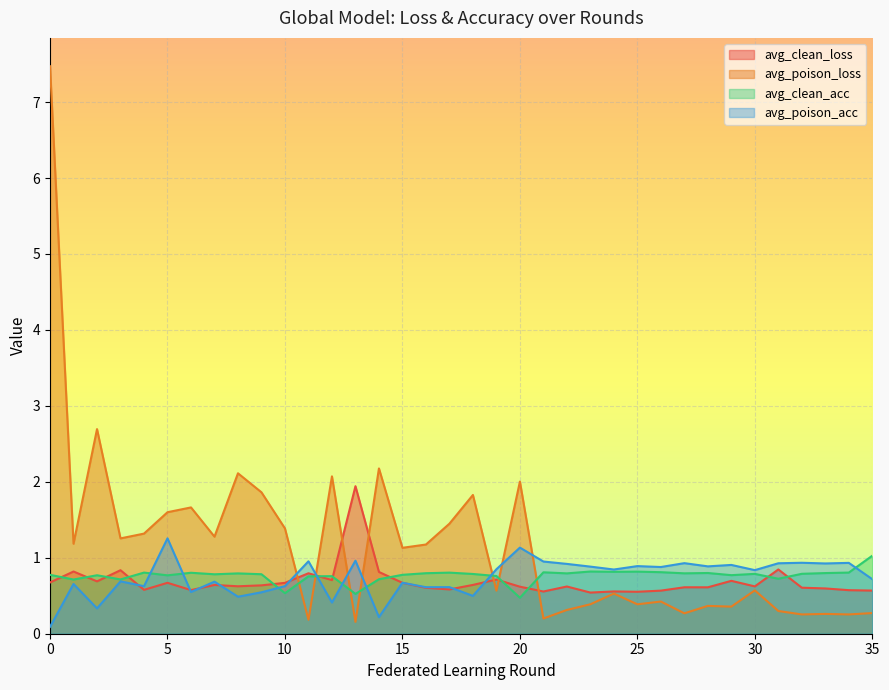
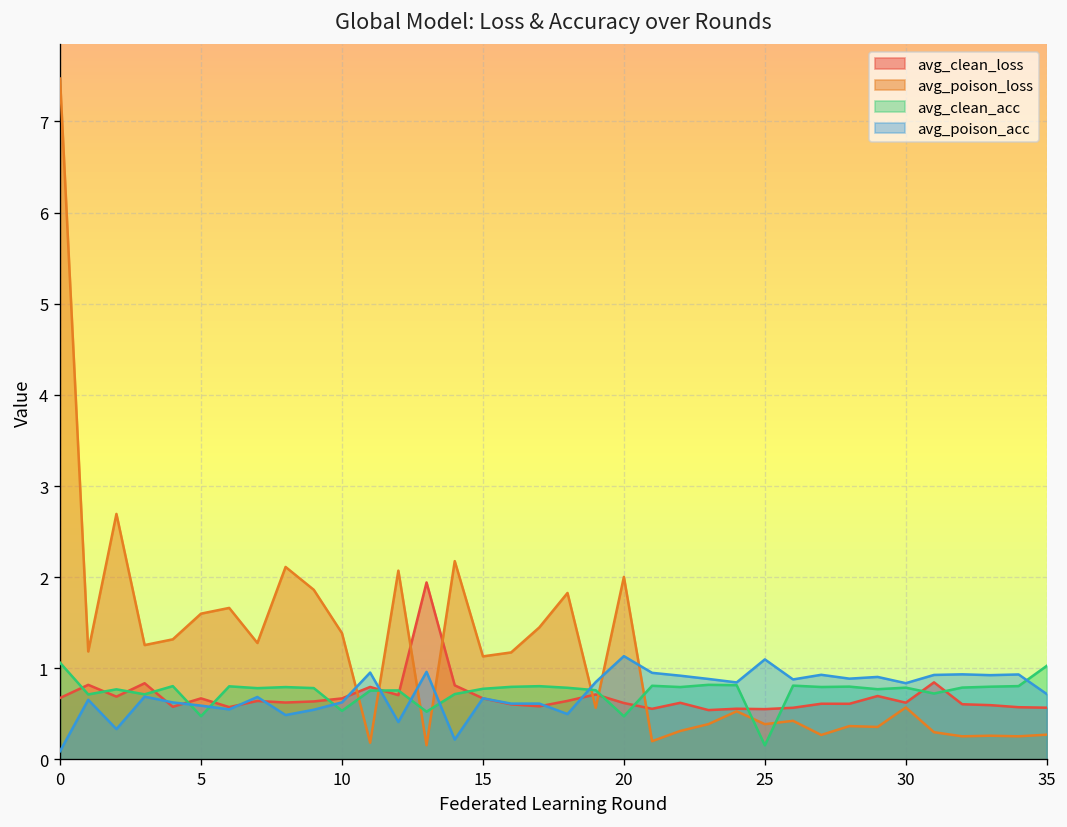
avg_clean_acc, 0: 0.8 -> 1.1
avg_clean_acc, 5: 0.8 -> 0.5
avg_poison_acc, 5: 1.3 -> 0.6
avg_clean_acc, 25: 0.8 -> 0.2
avg_poison_acc, 25: 0.9 -> 1.1
